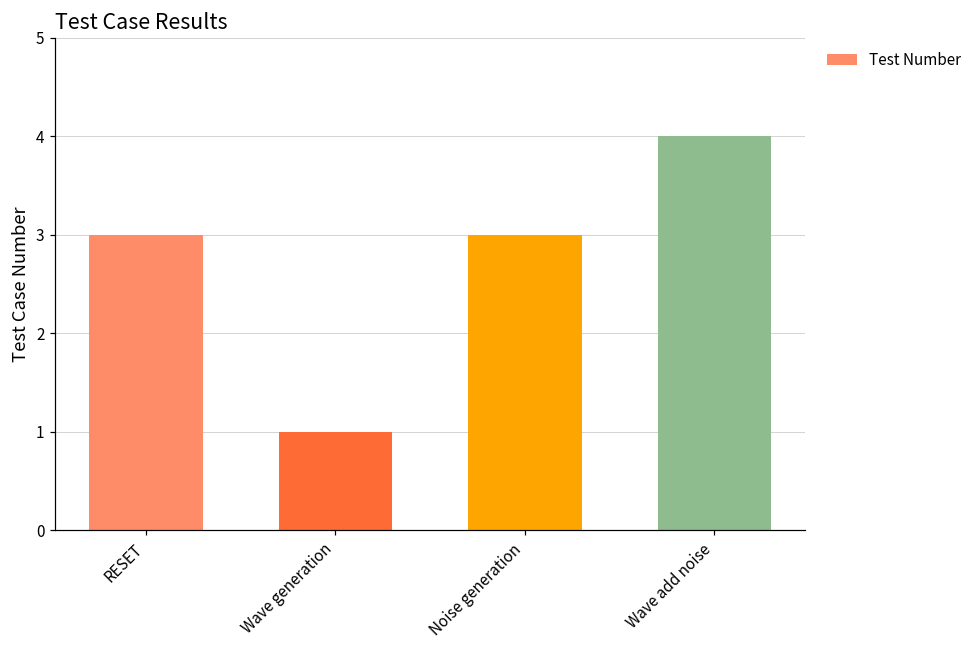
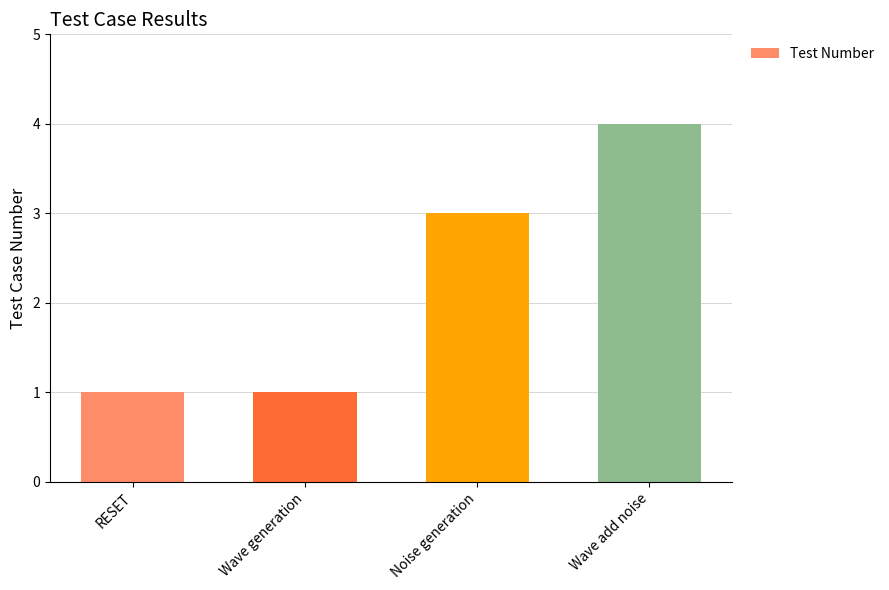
RESET: 3 -> 1
